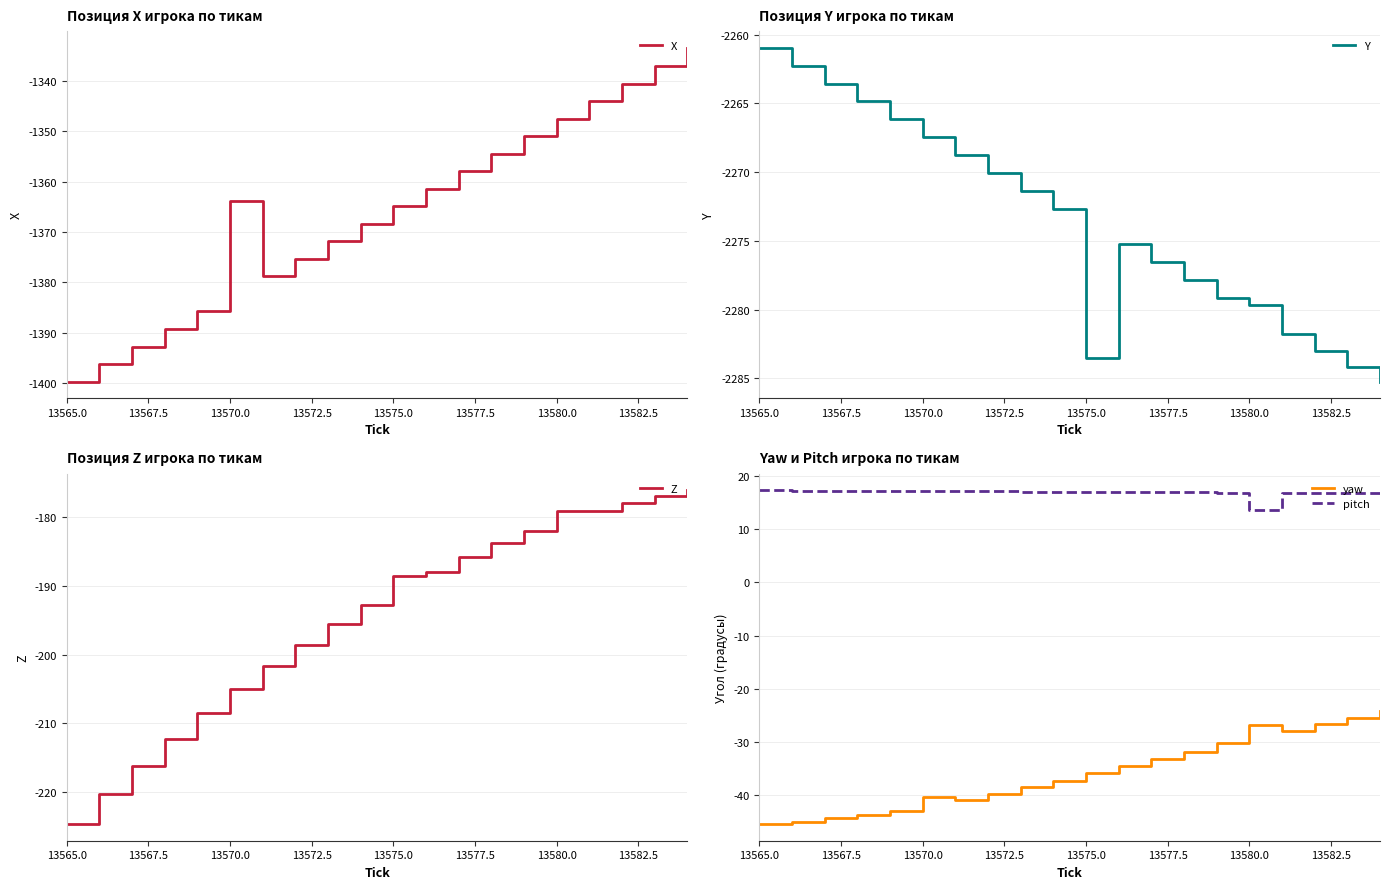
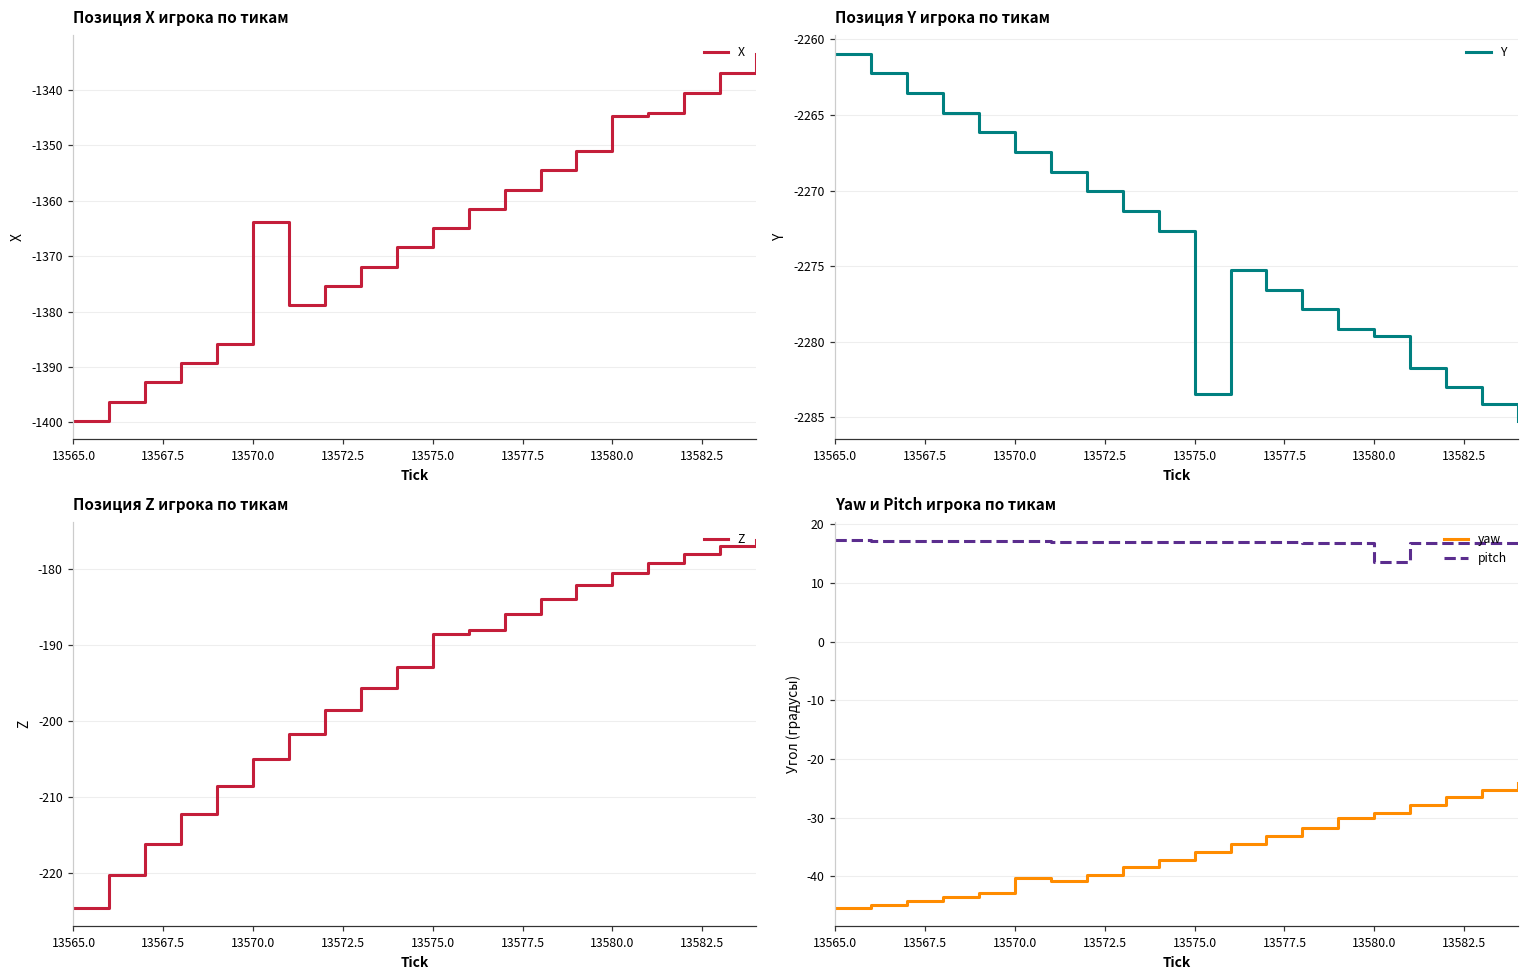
Позиция X игрока по тикам, 13580.0: -1348 -> -1345
Позиция Z игрока по тикам, 13580.0: -179 -> -181
Yaw и Pitch игрока по тикам, yaw, 13580.0: -27 -> -29
